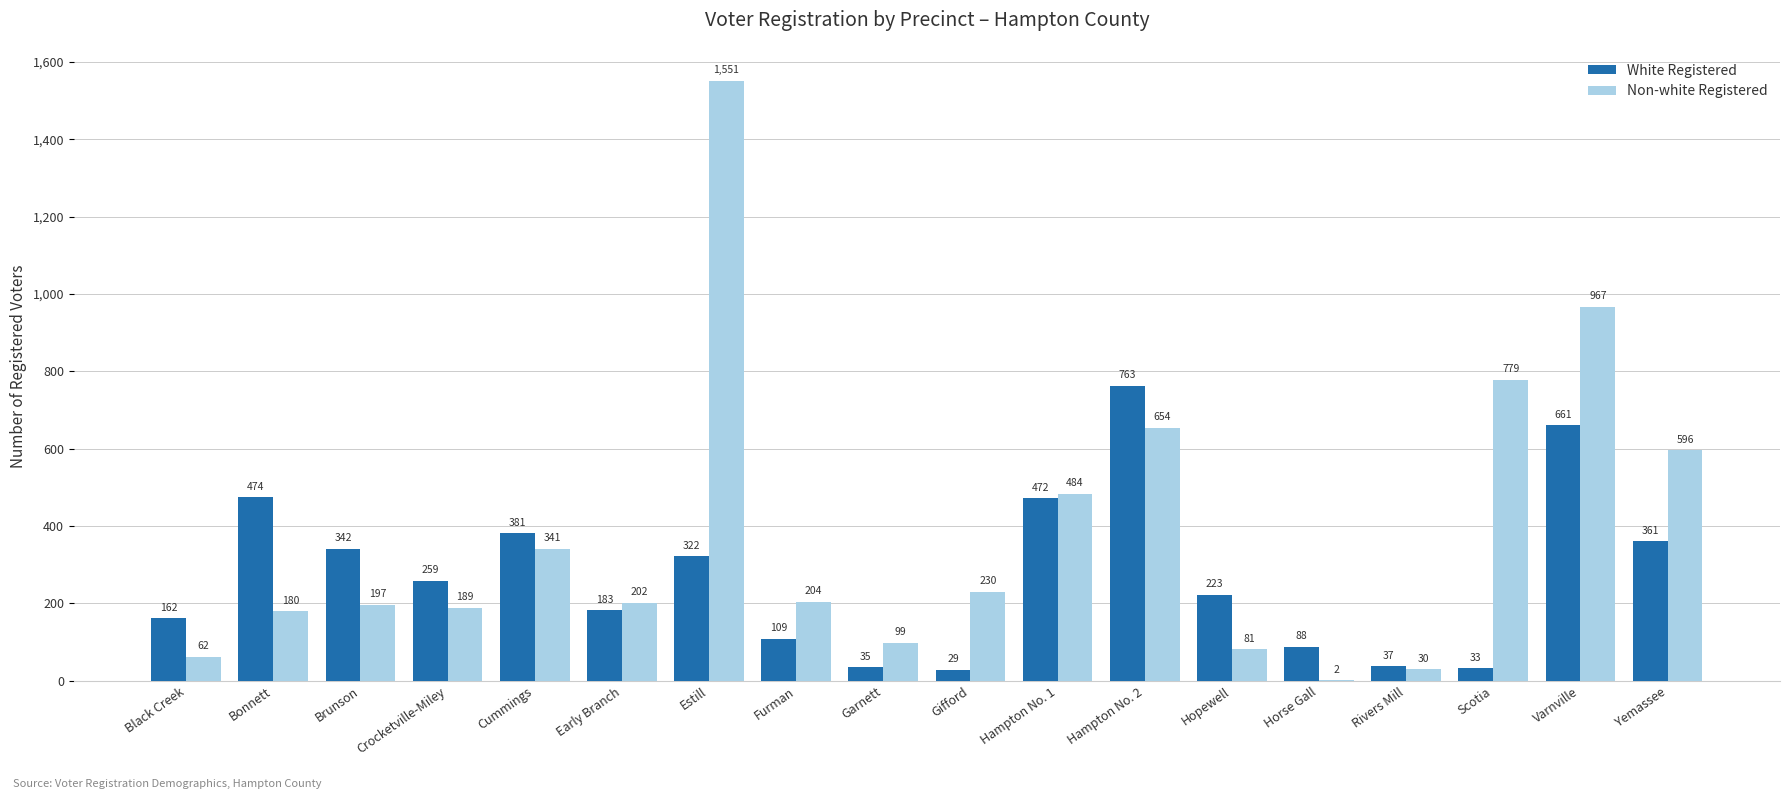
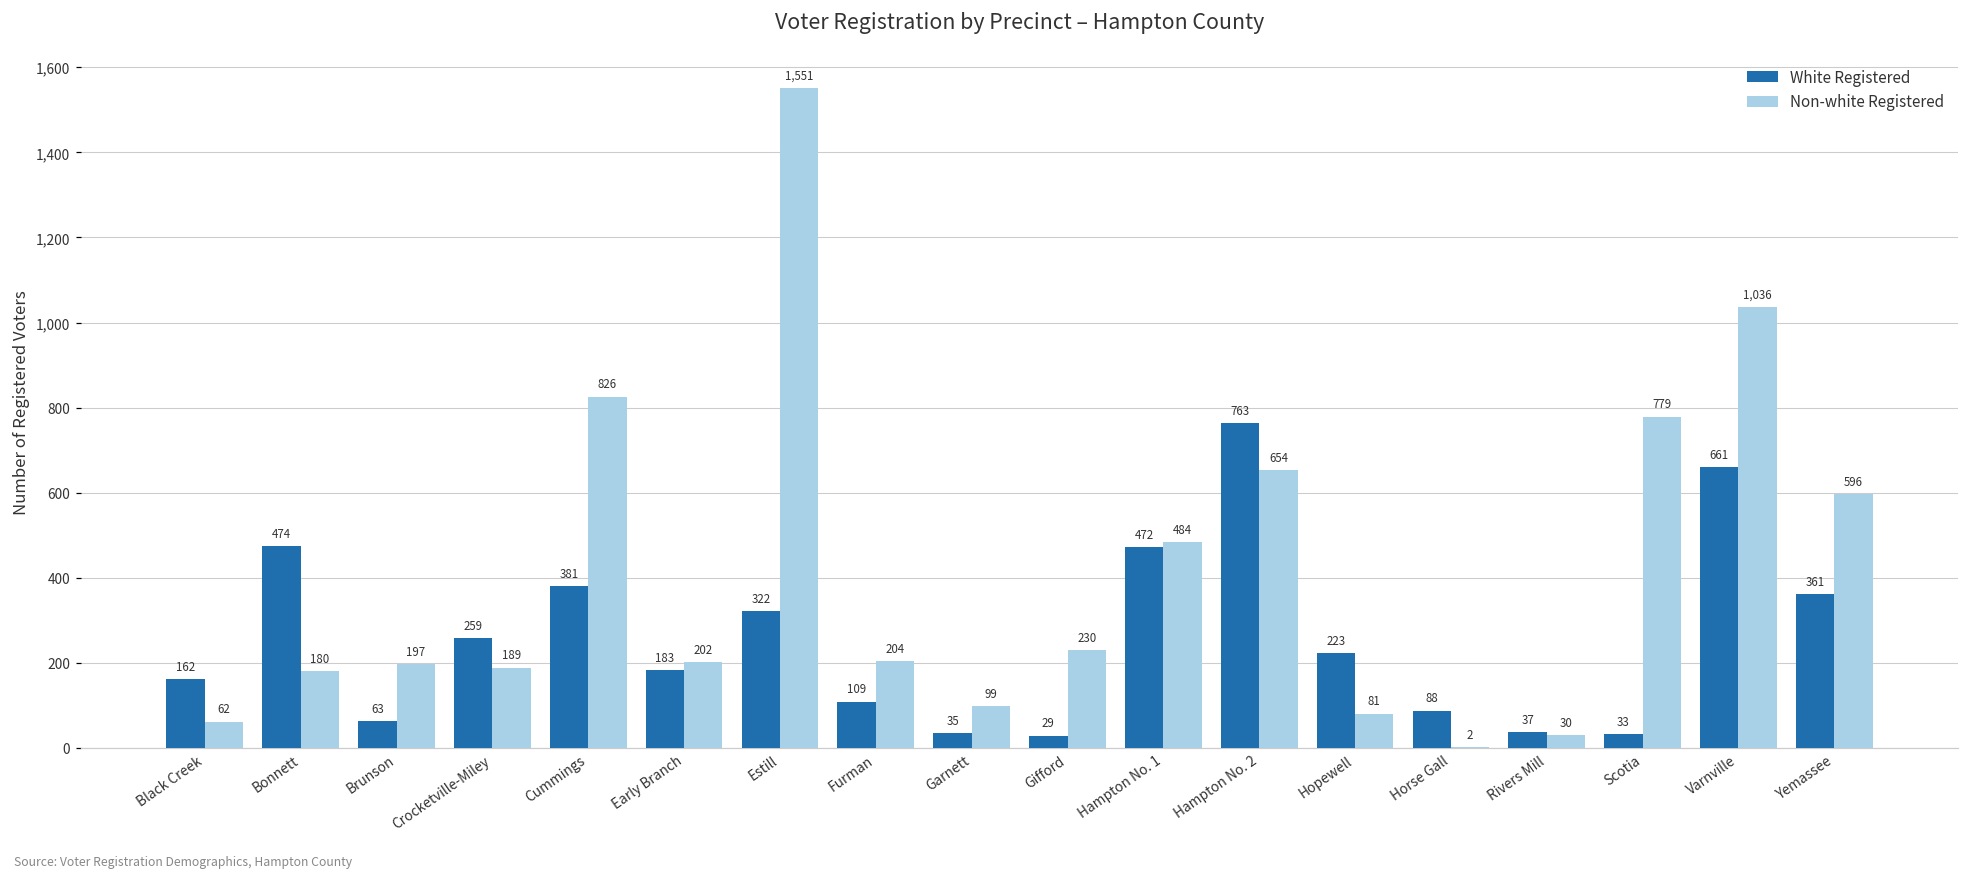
White Registered, Brunson: 342 -> 63
Non-white Registered, Cummings: 341 -> 826
Non-white Registered, Varnville: 967 -> 1,036
